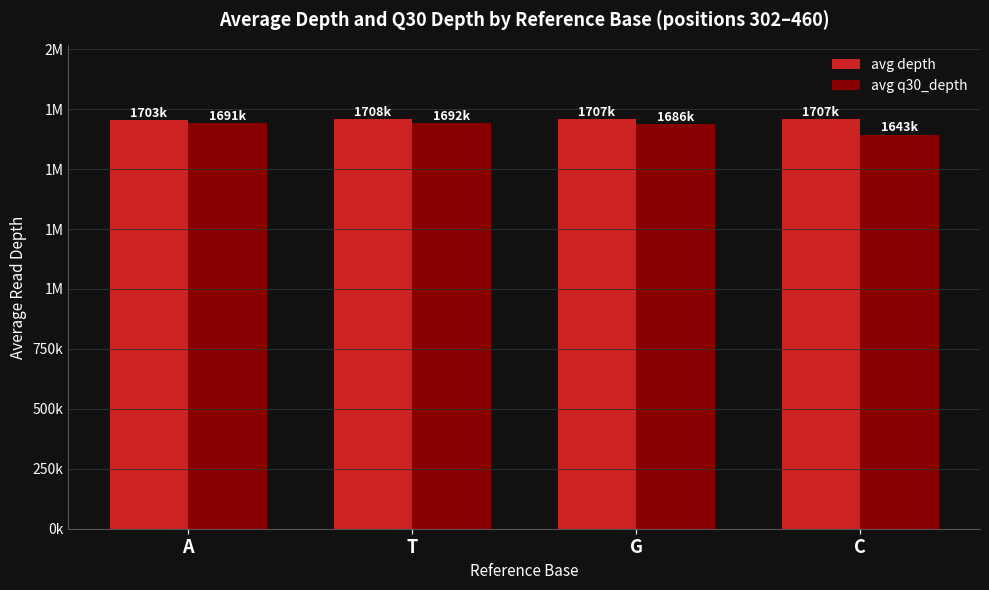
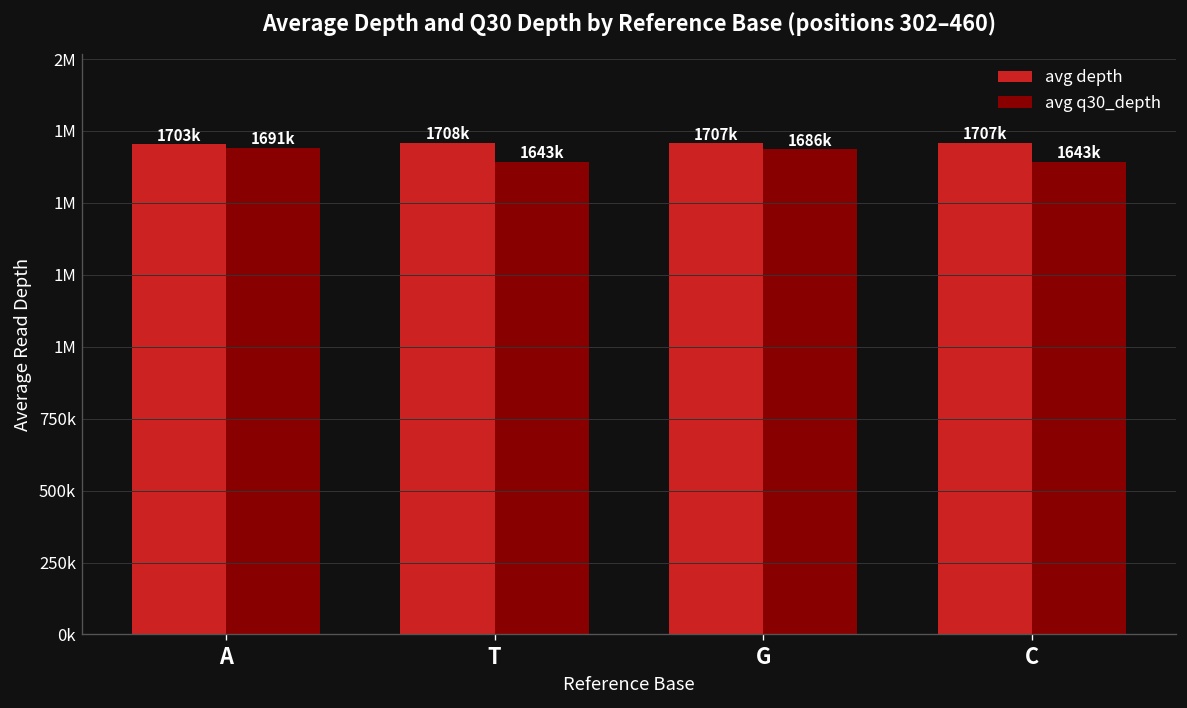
avg q30_depth, T: 1692k -> 1643k
